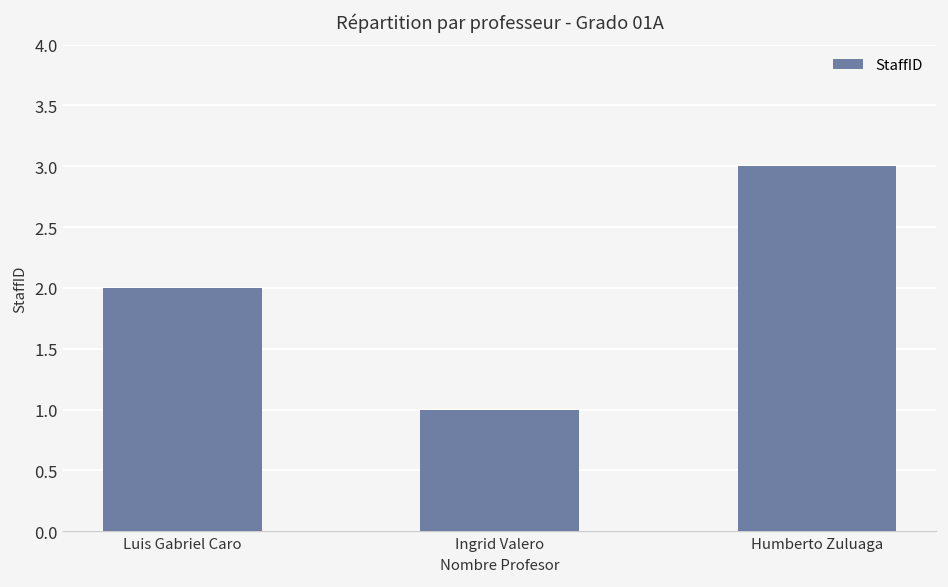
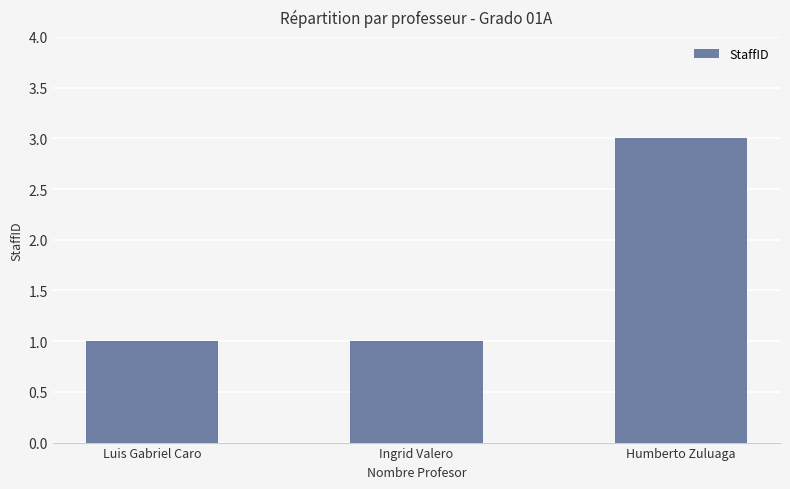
Luis Gabriel Caro: 2 -> 1
